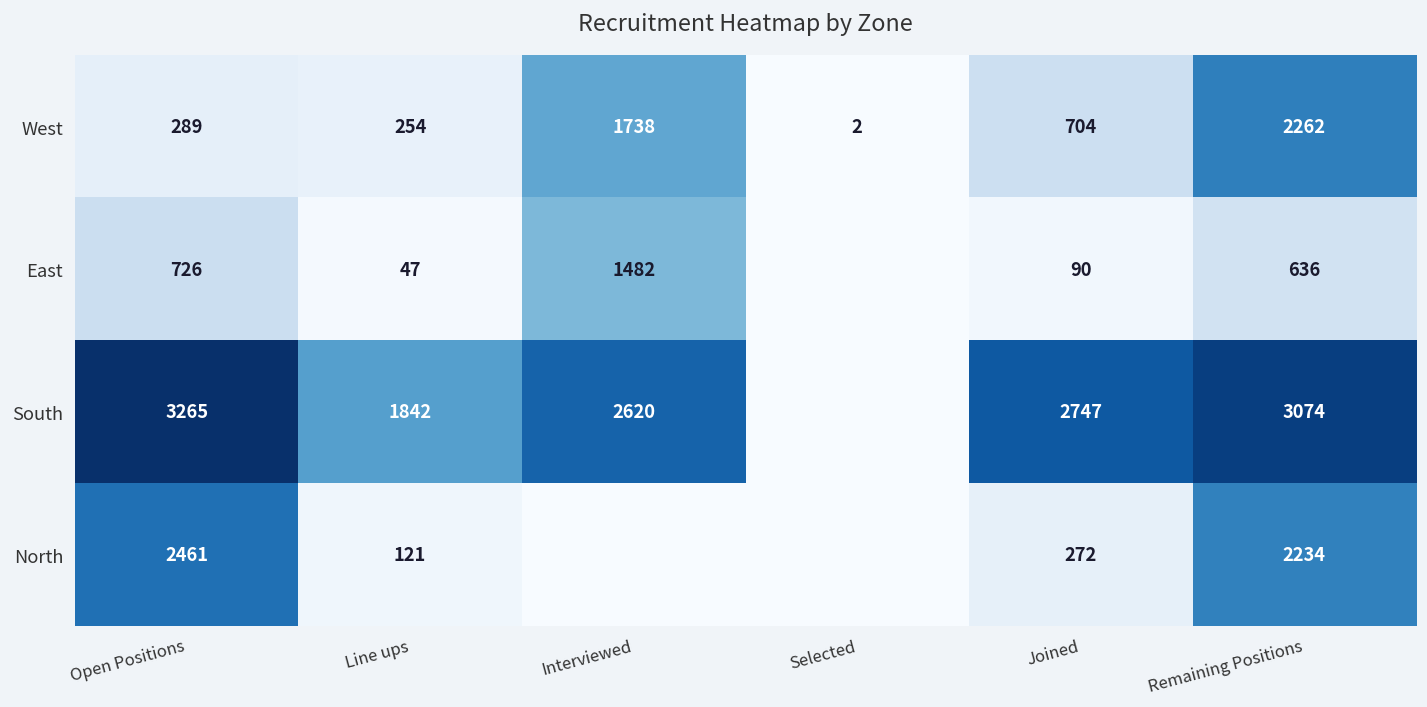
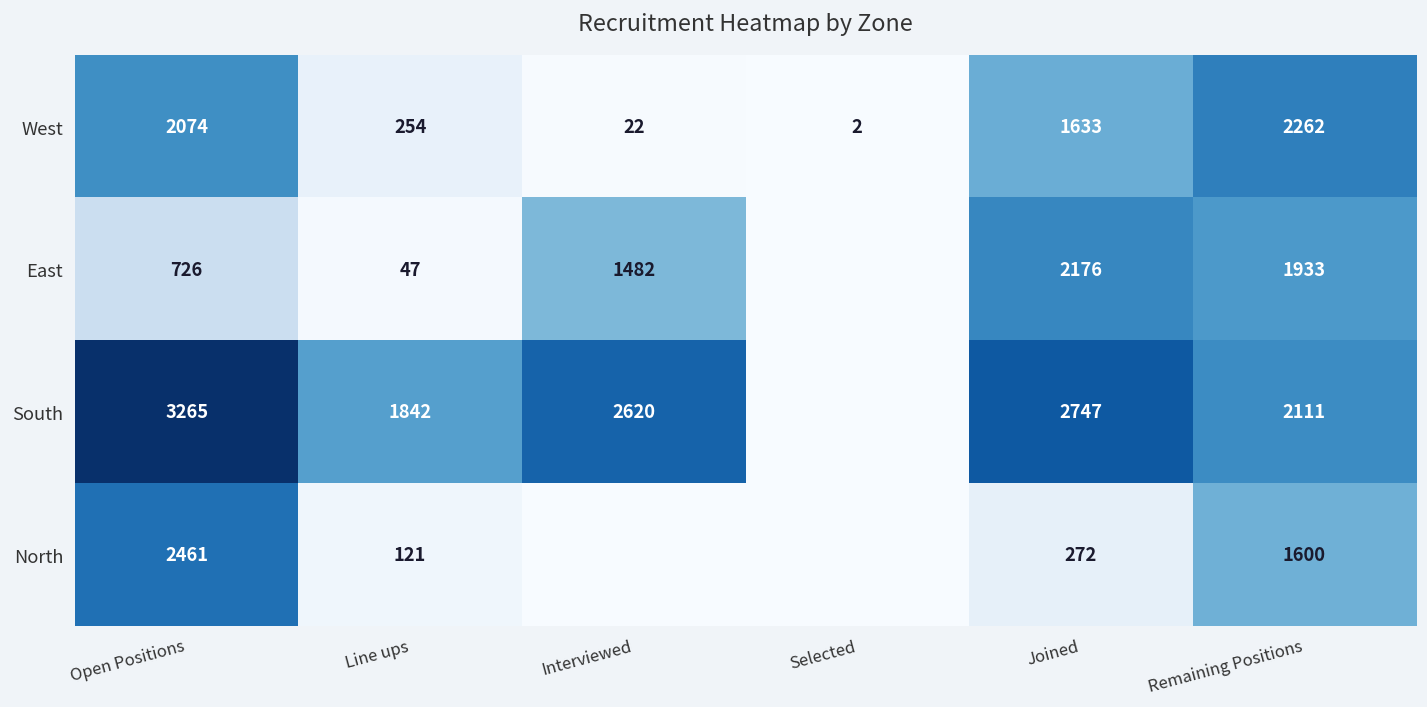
West, Open Positions: 289 -> 2074
West, Interviewed: 1738 -> 22
West, Joined: 704 -> 1633
East, Joined: 90 -> 2176
East, Remaining Positions: 636 -> 1933
South, Remaining Positions: 3074 -> 2111
North, Remaining Positions: 2234 -> 1600
